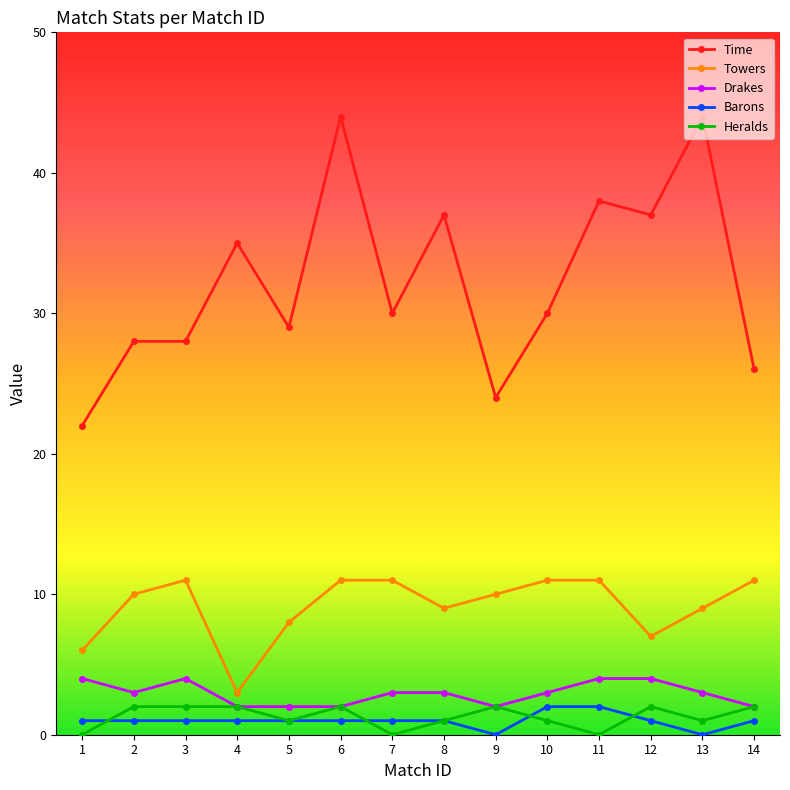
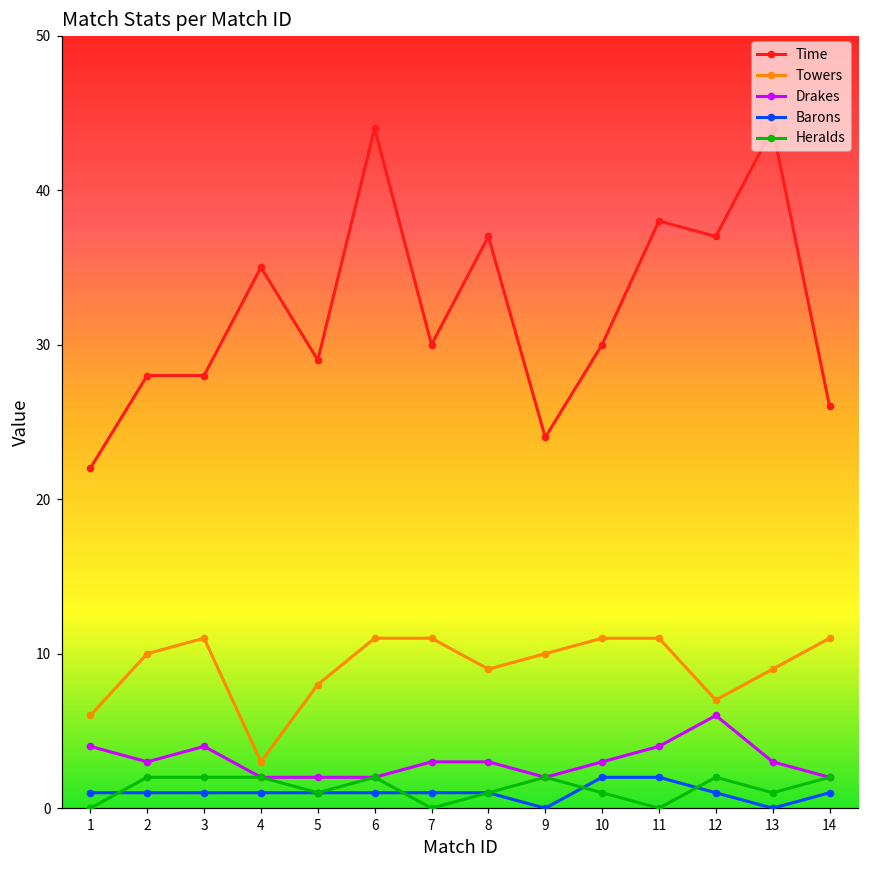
Drakes, 12: 4 -> 6
